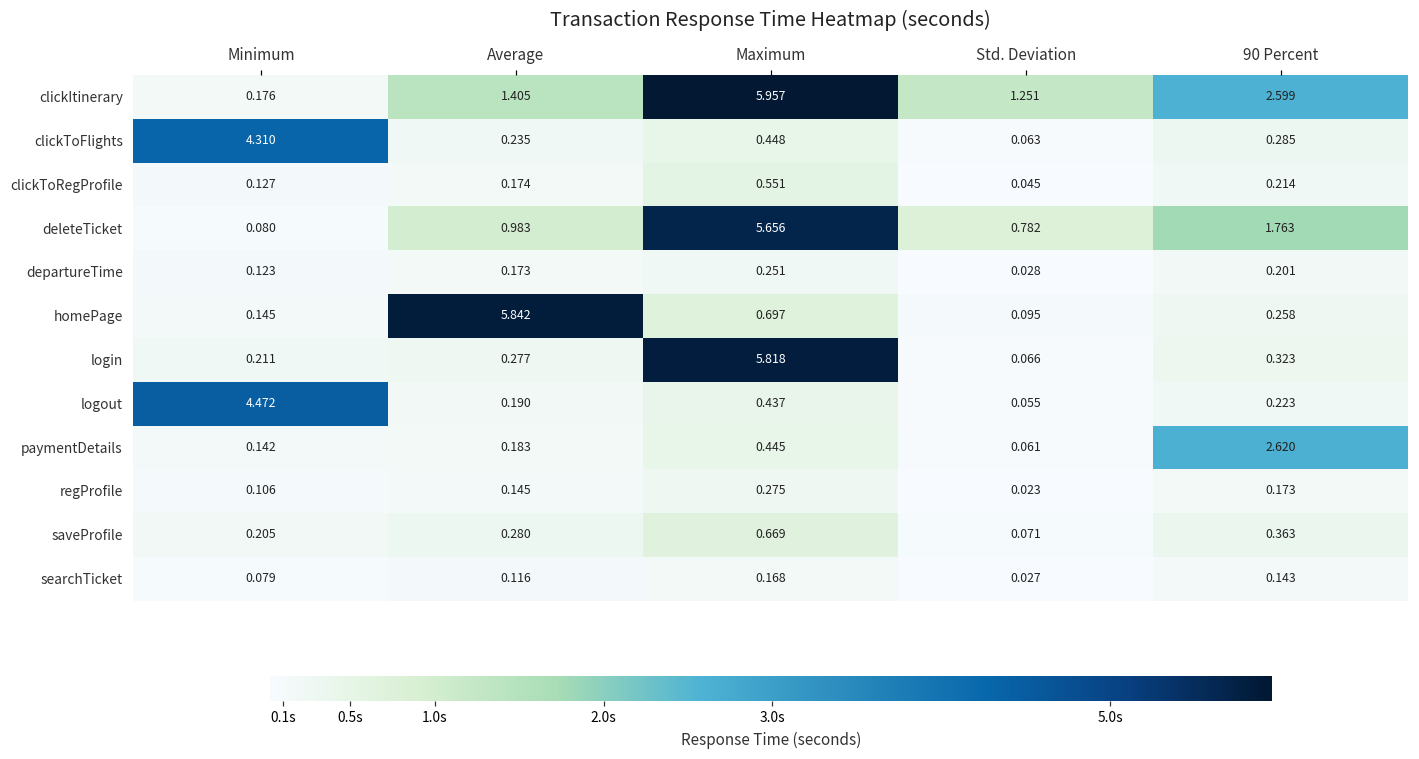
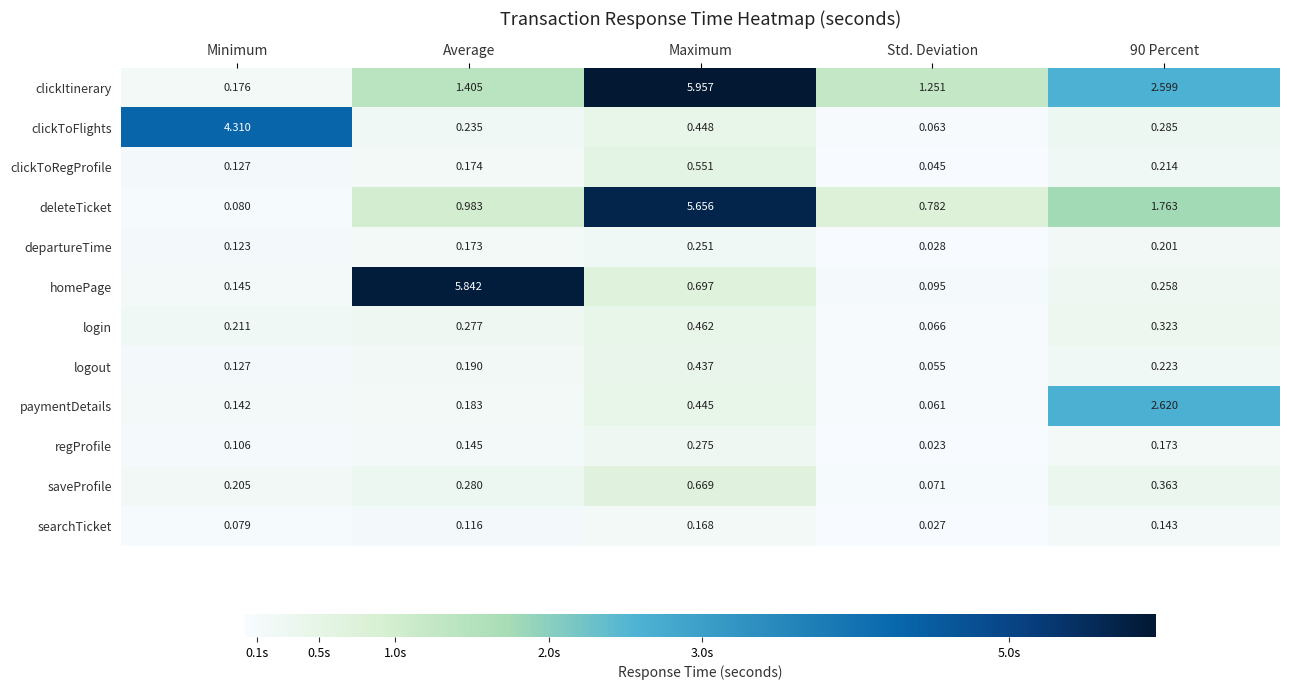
login, Maximum: 5.818 -> 0.462
logout, Minimum: 4.472 -> 0.127
